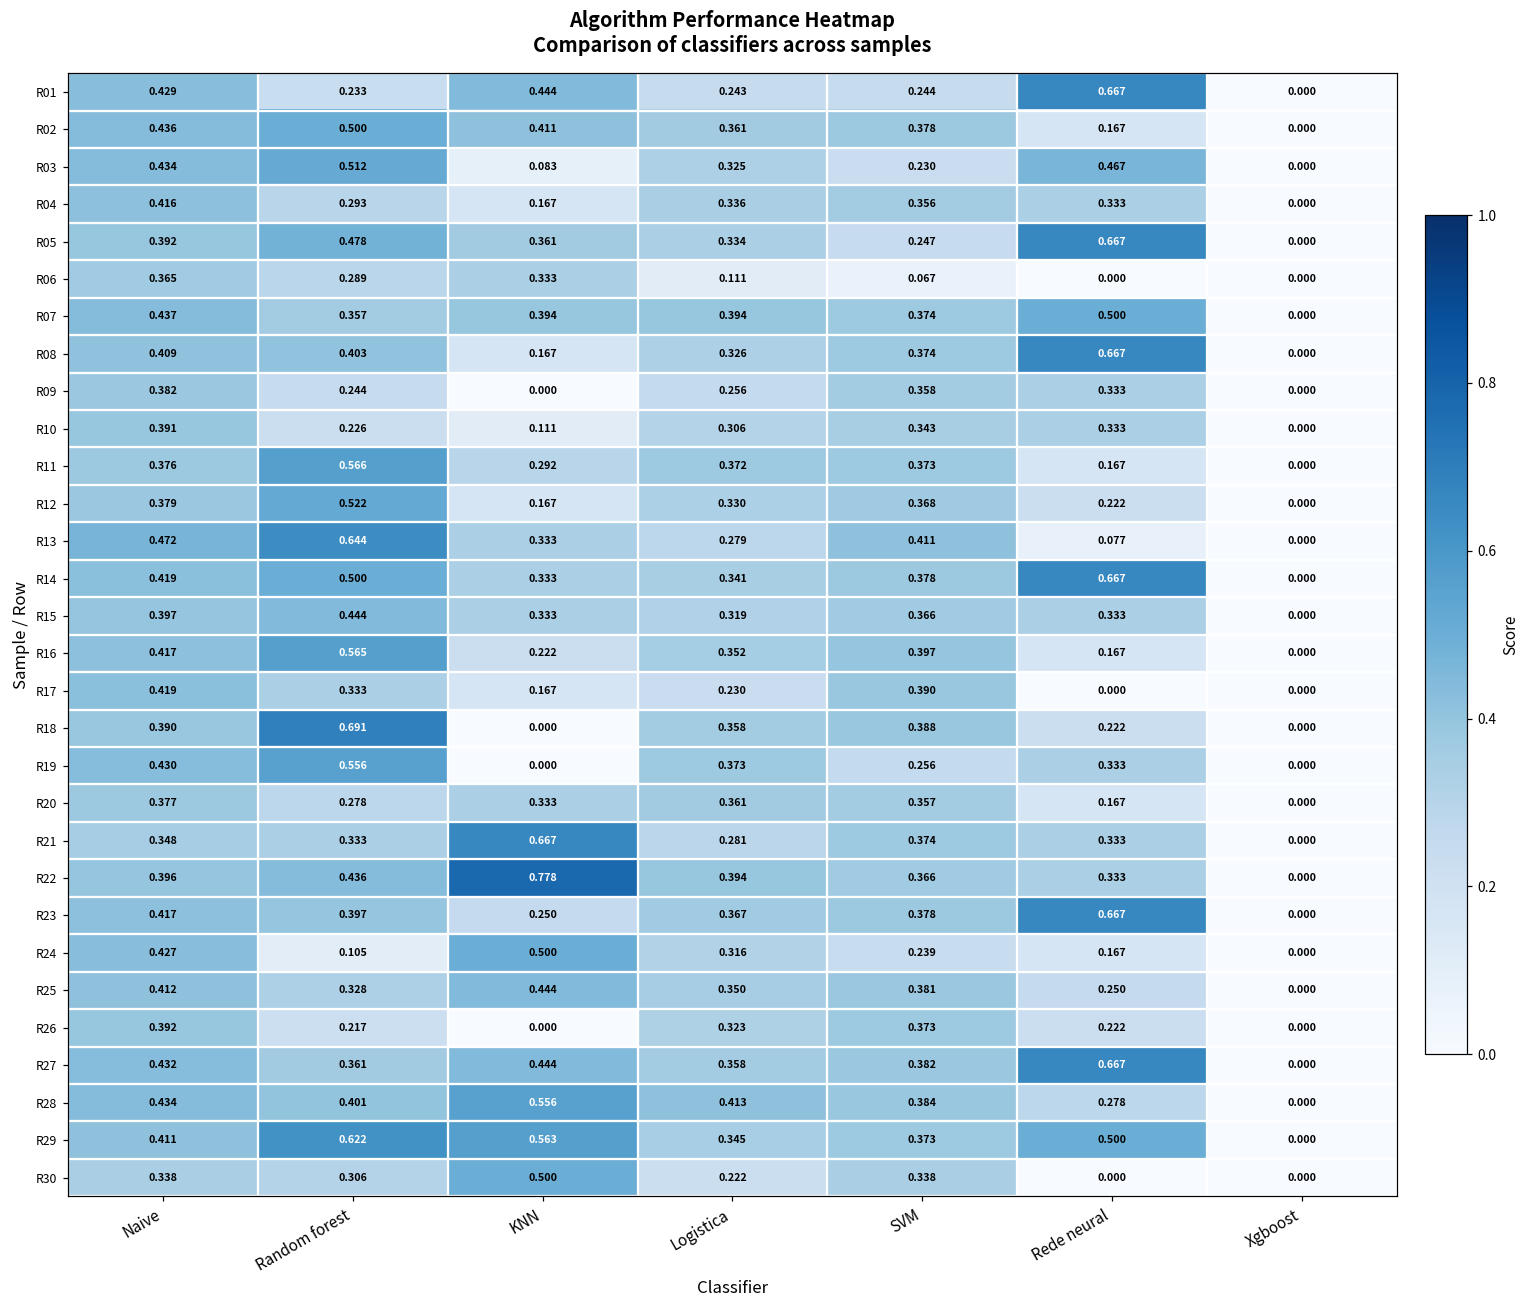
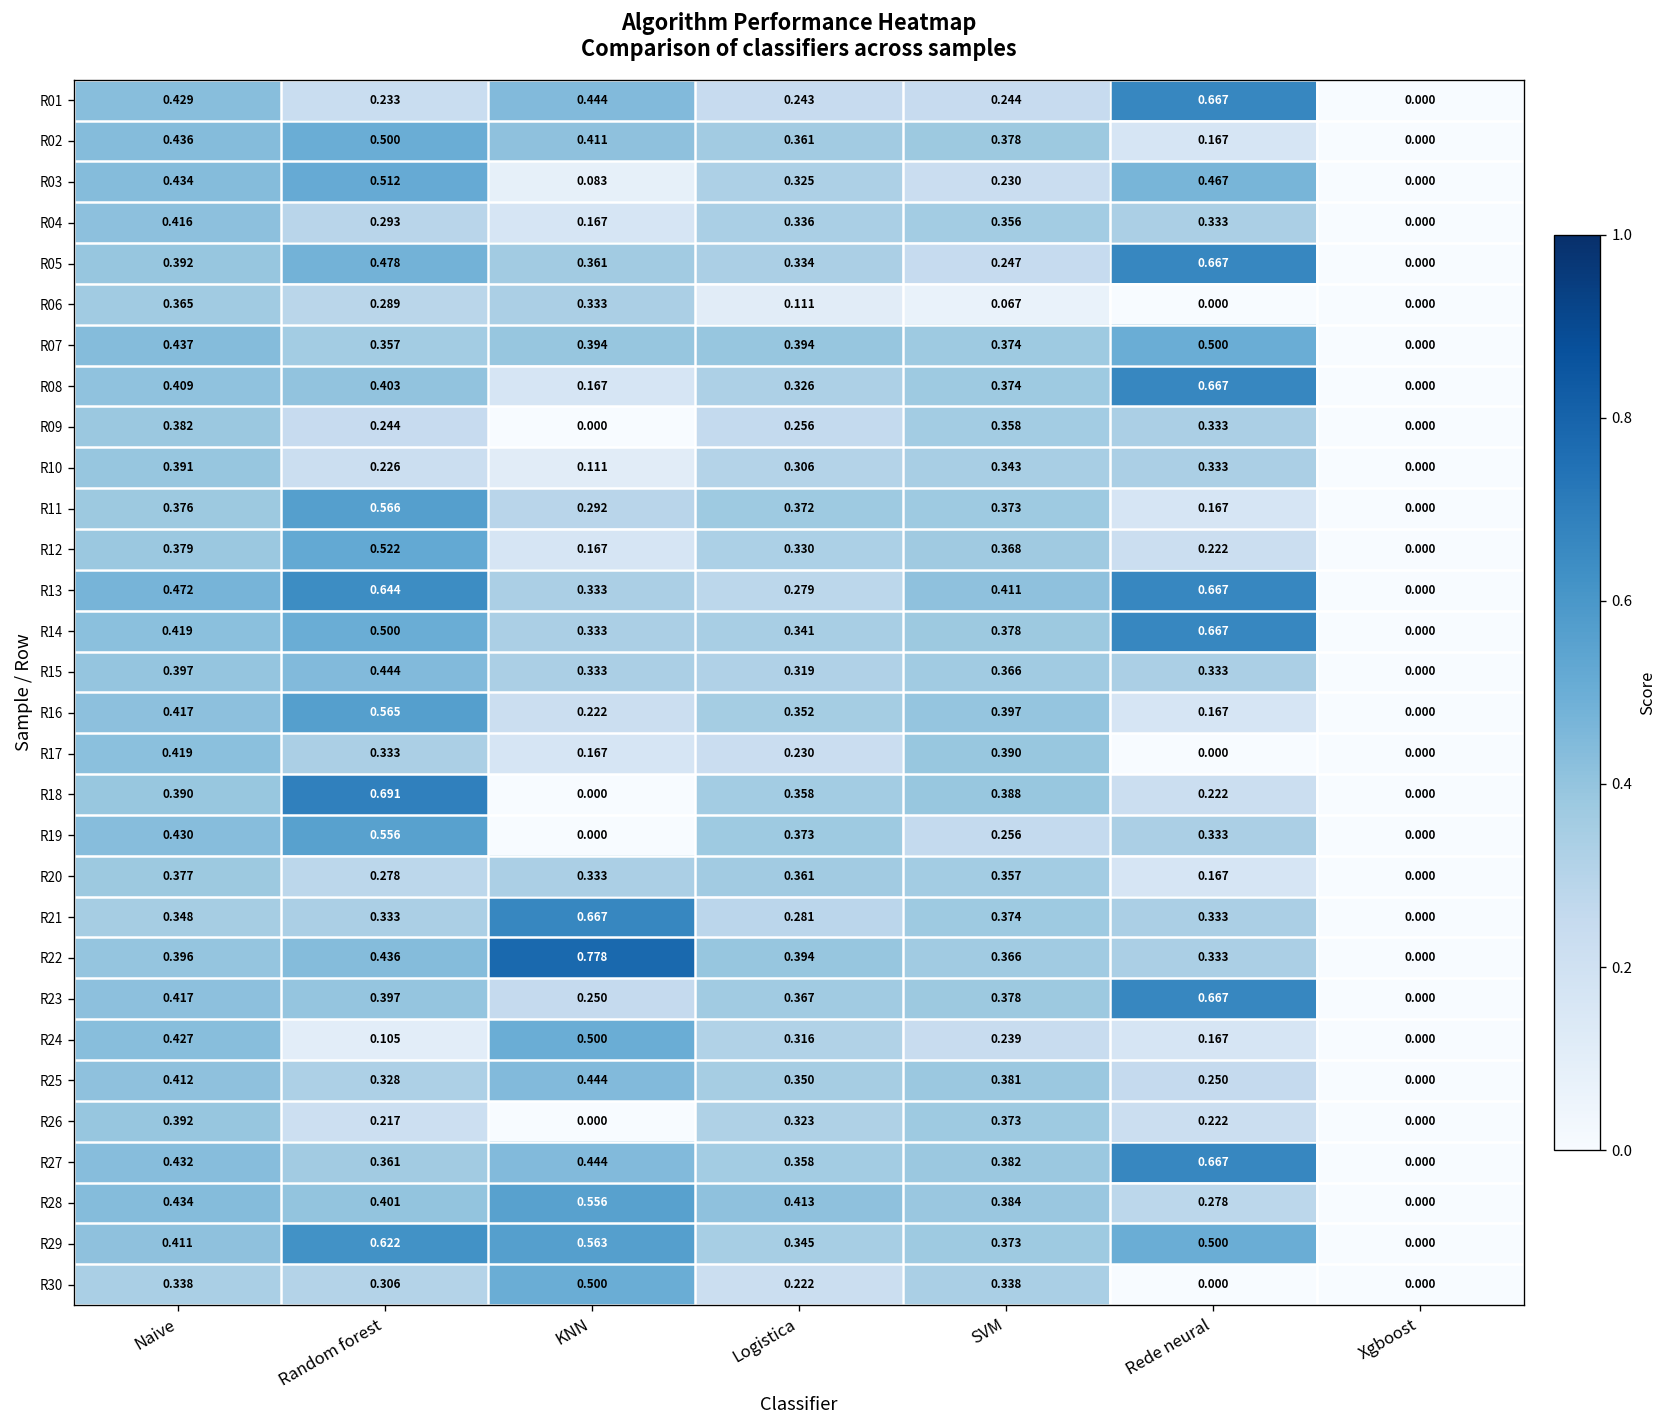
R13, Rede neural: 0.077 -> 0.667
